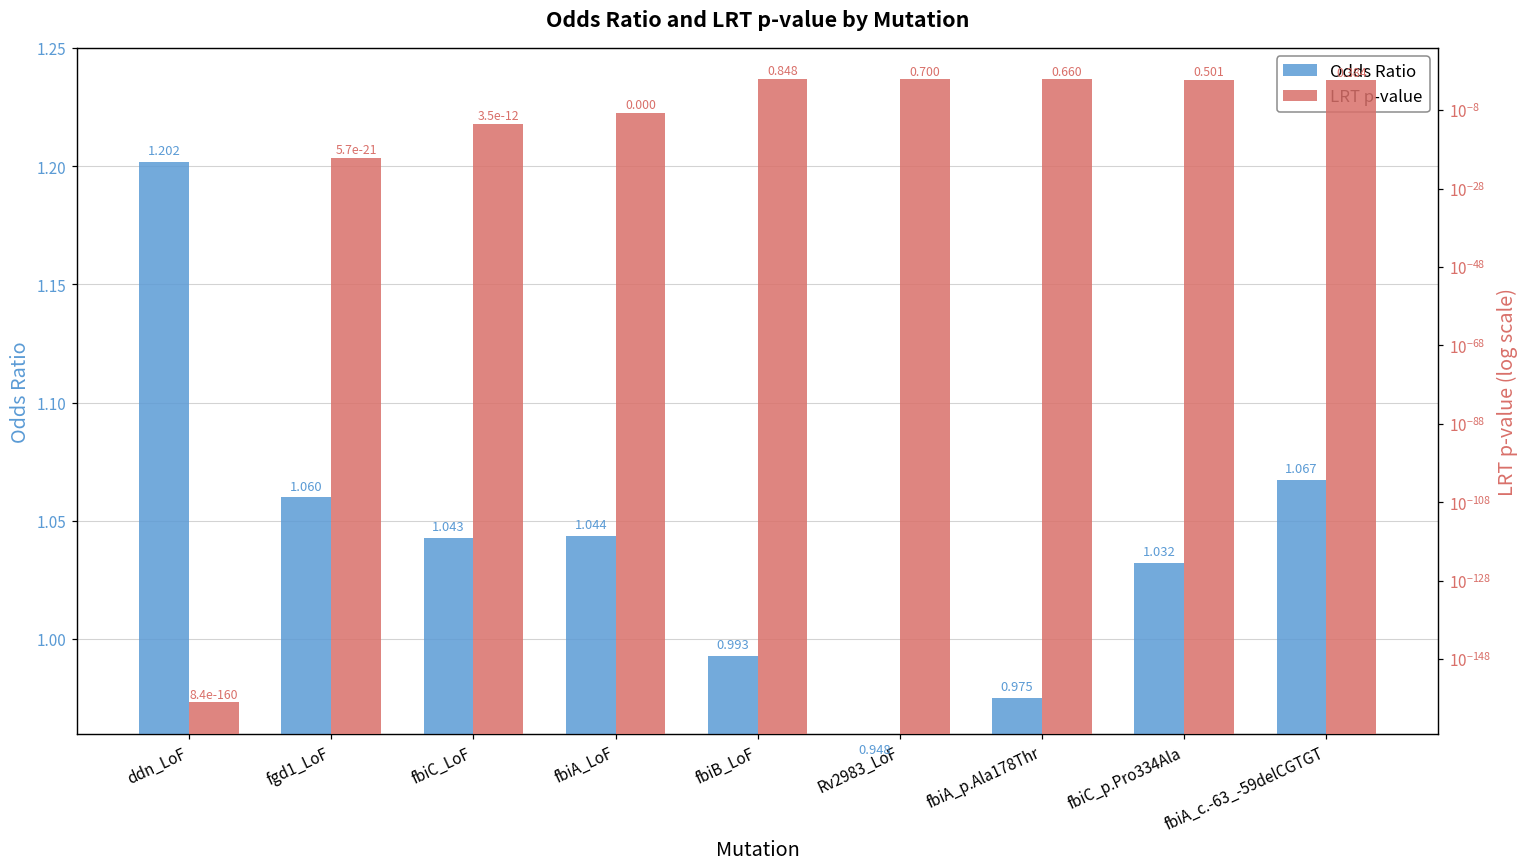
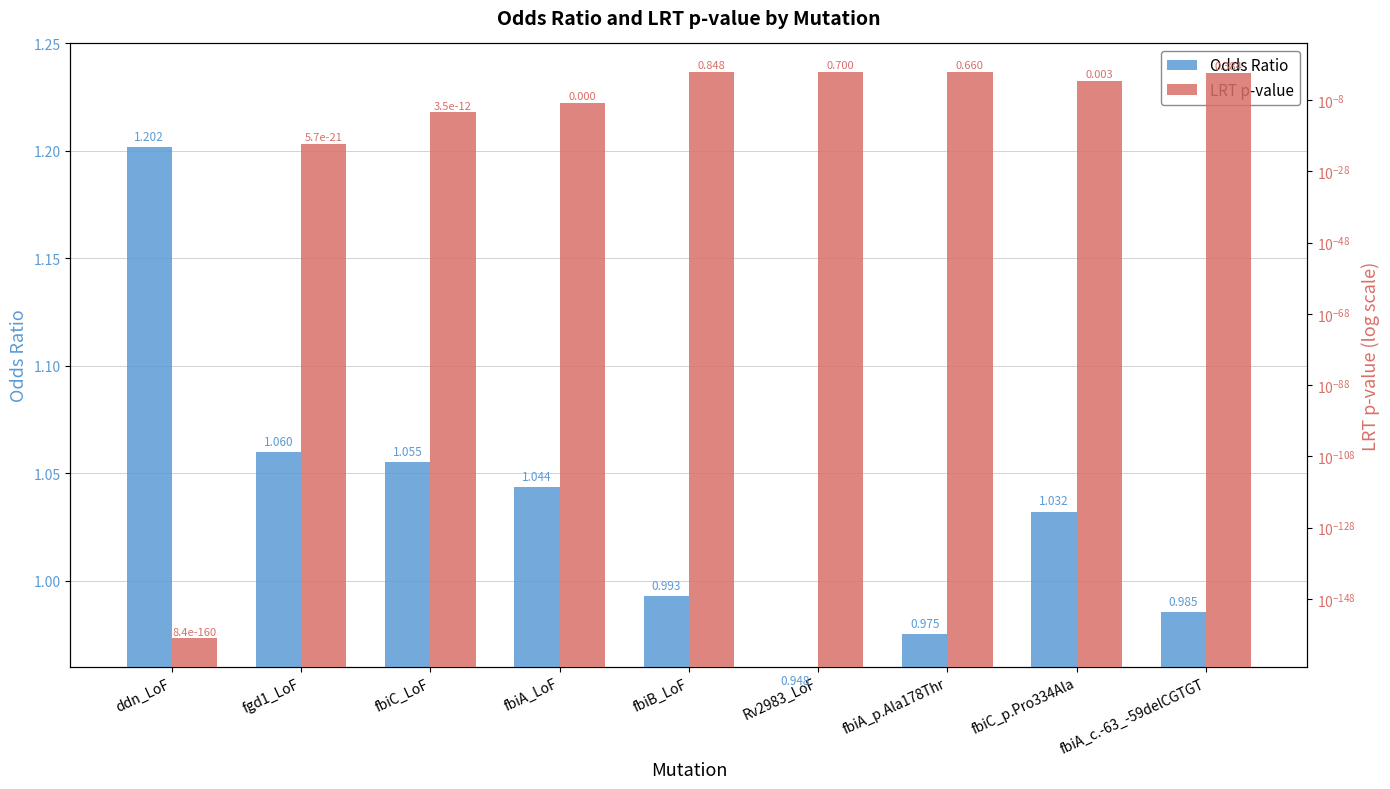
Odds Ratio, fbiC_LoF: 1.043 -> 1.055
Odds Ratio, fbiA_c.-63_-59delCGTGT: 1.067 -> 0.985
LRT p-value, fbiC_p.Pro334Ala: 0.501 -> 0.003
